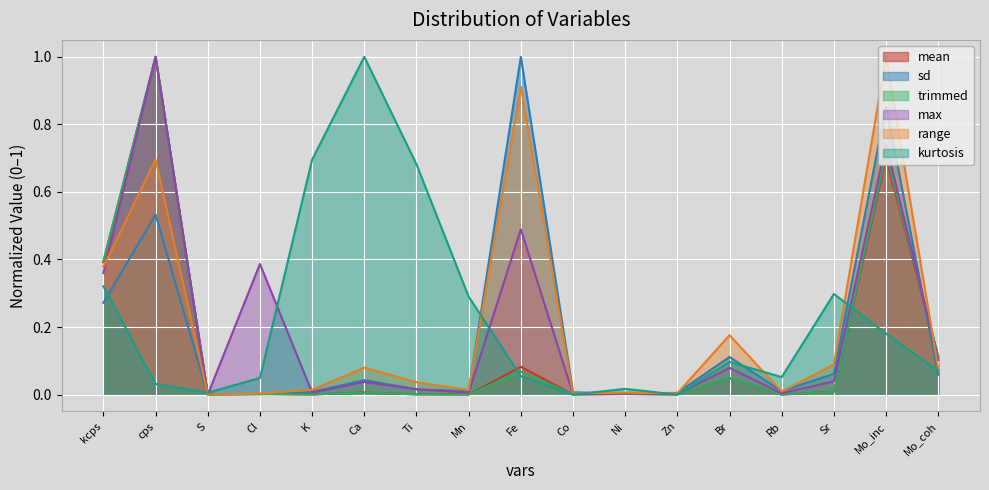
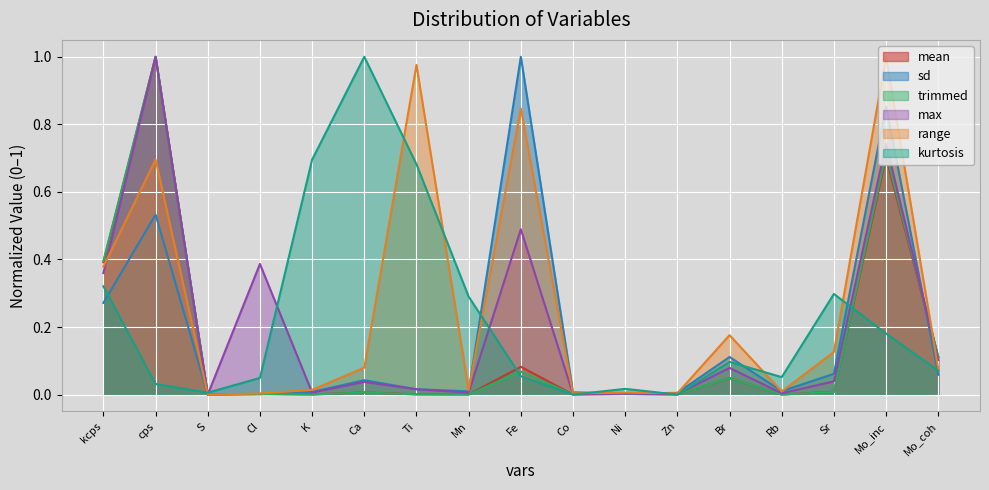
range, Ti: 0.04 -> 0.98
range, Fe: 0.91 -> 0.85
range, Sr: 0.09 -> 0.13
